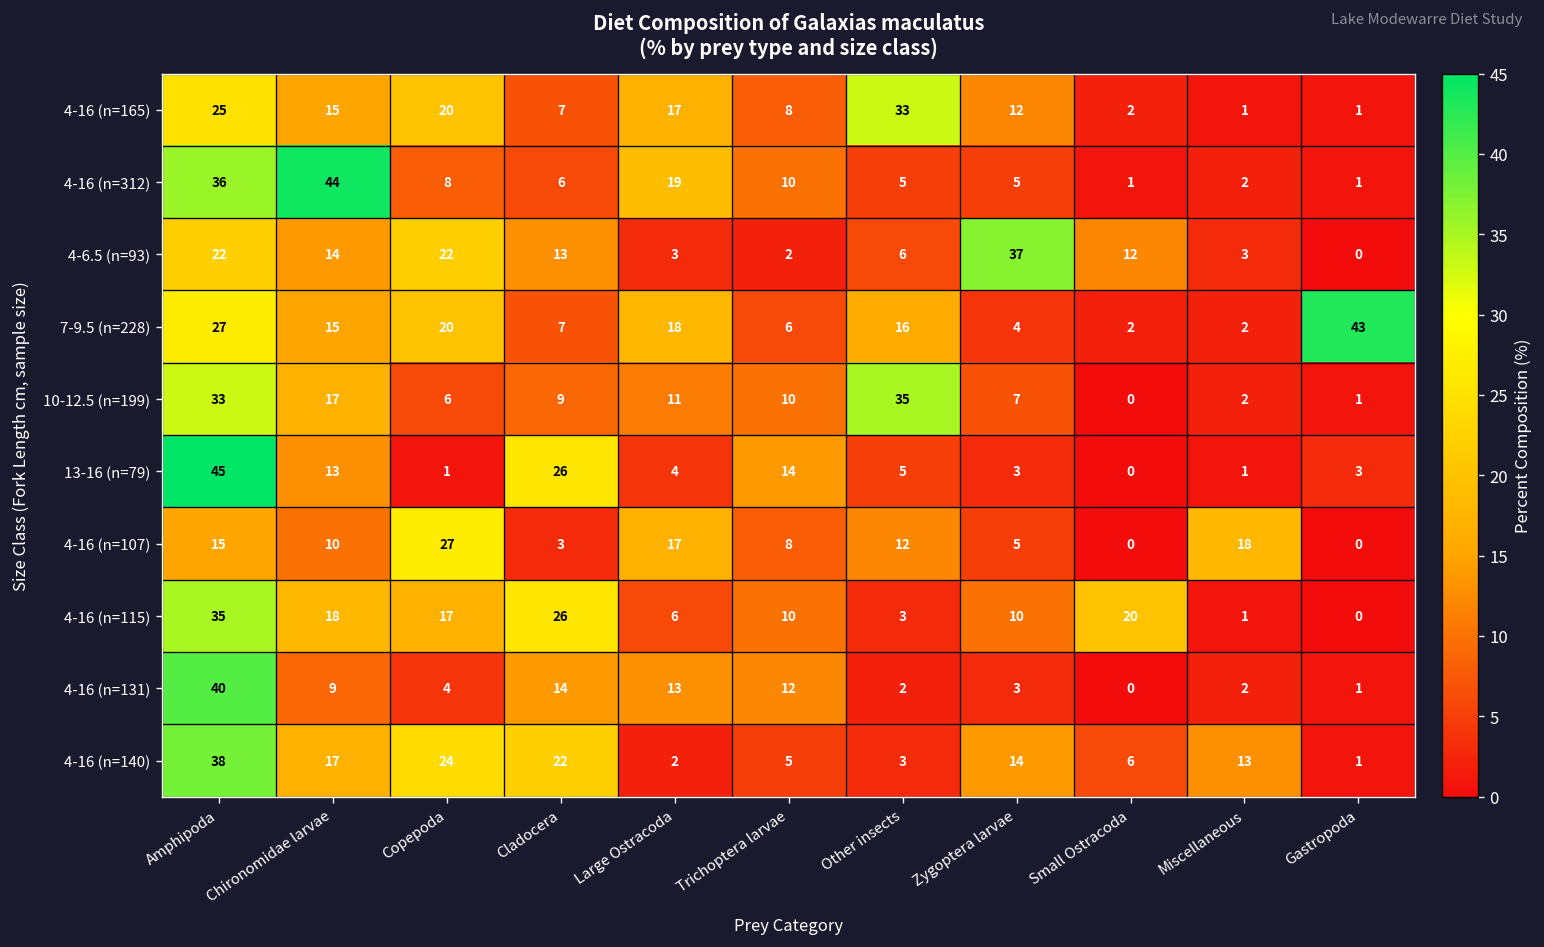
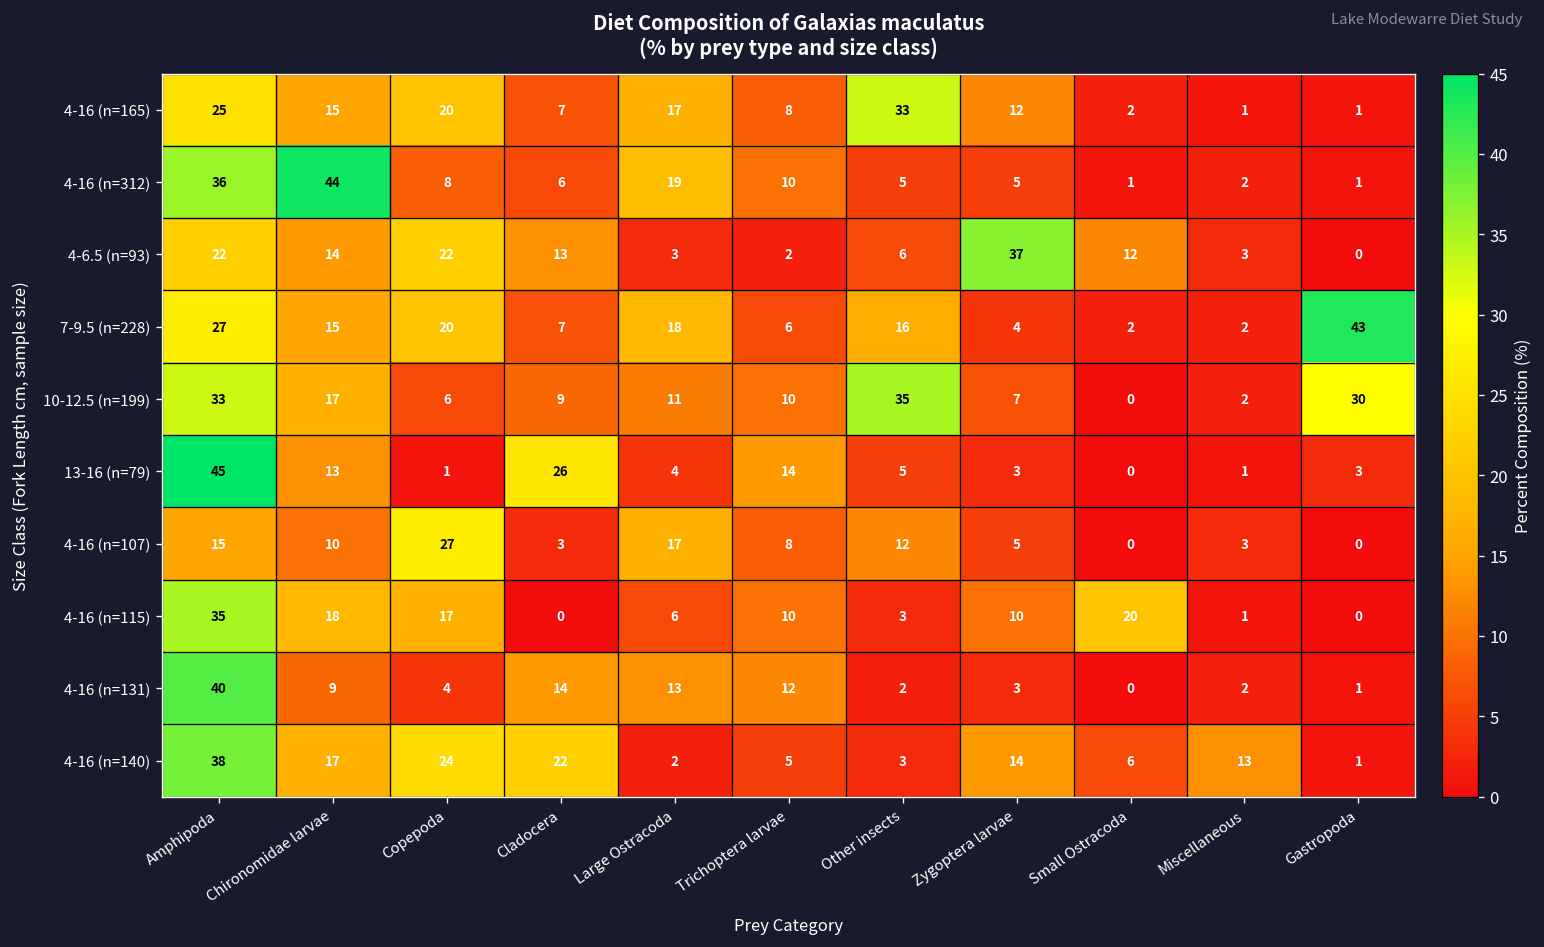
10-12.5 (n=199), Gastropoda: 1 -> 30
4-16 (n=107), Miscellaneous: 18 -> 3
4-16 (n=115), Cladocera: 26 -> 0
